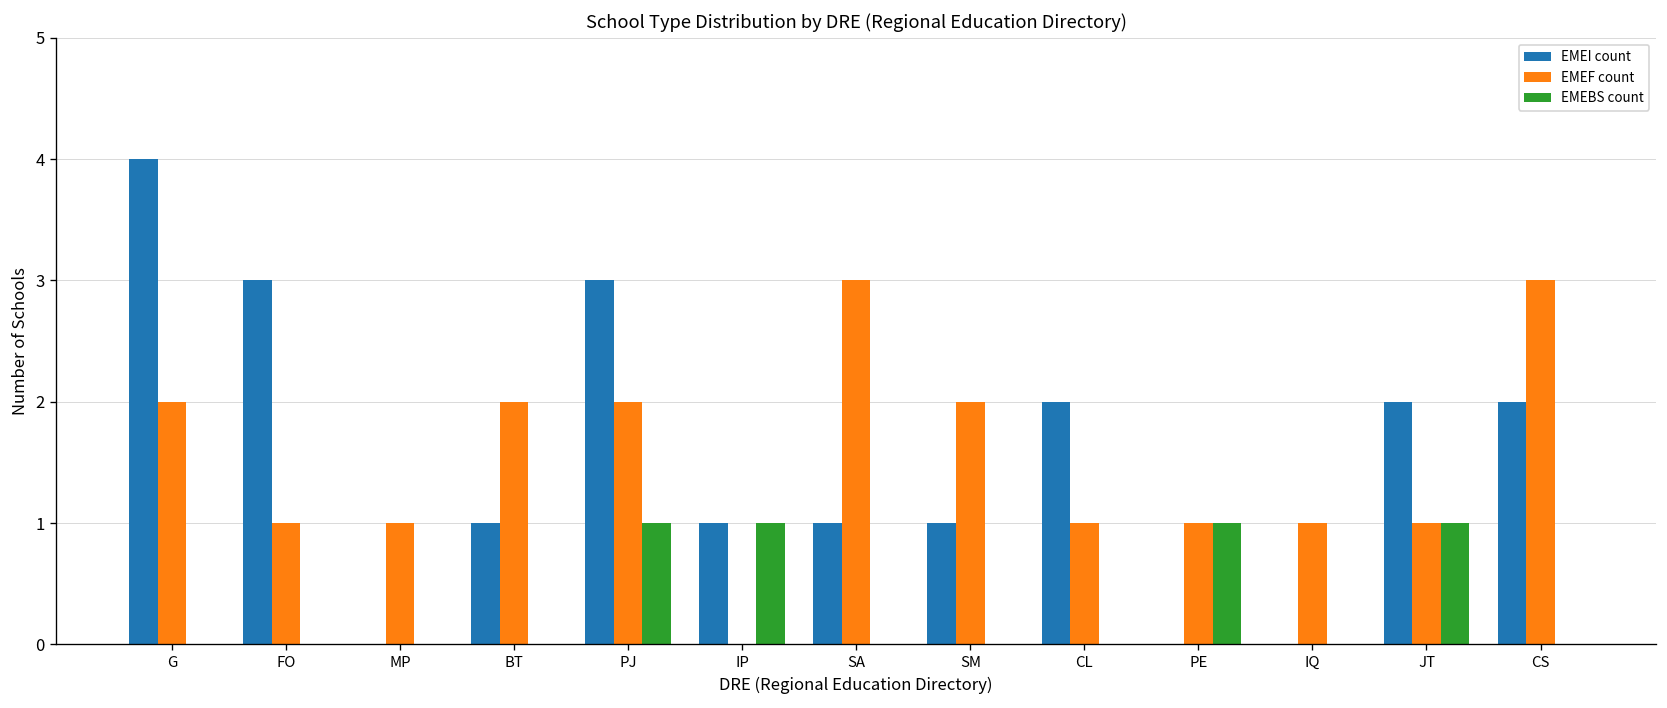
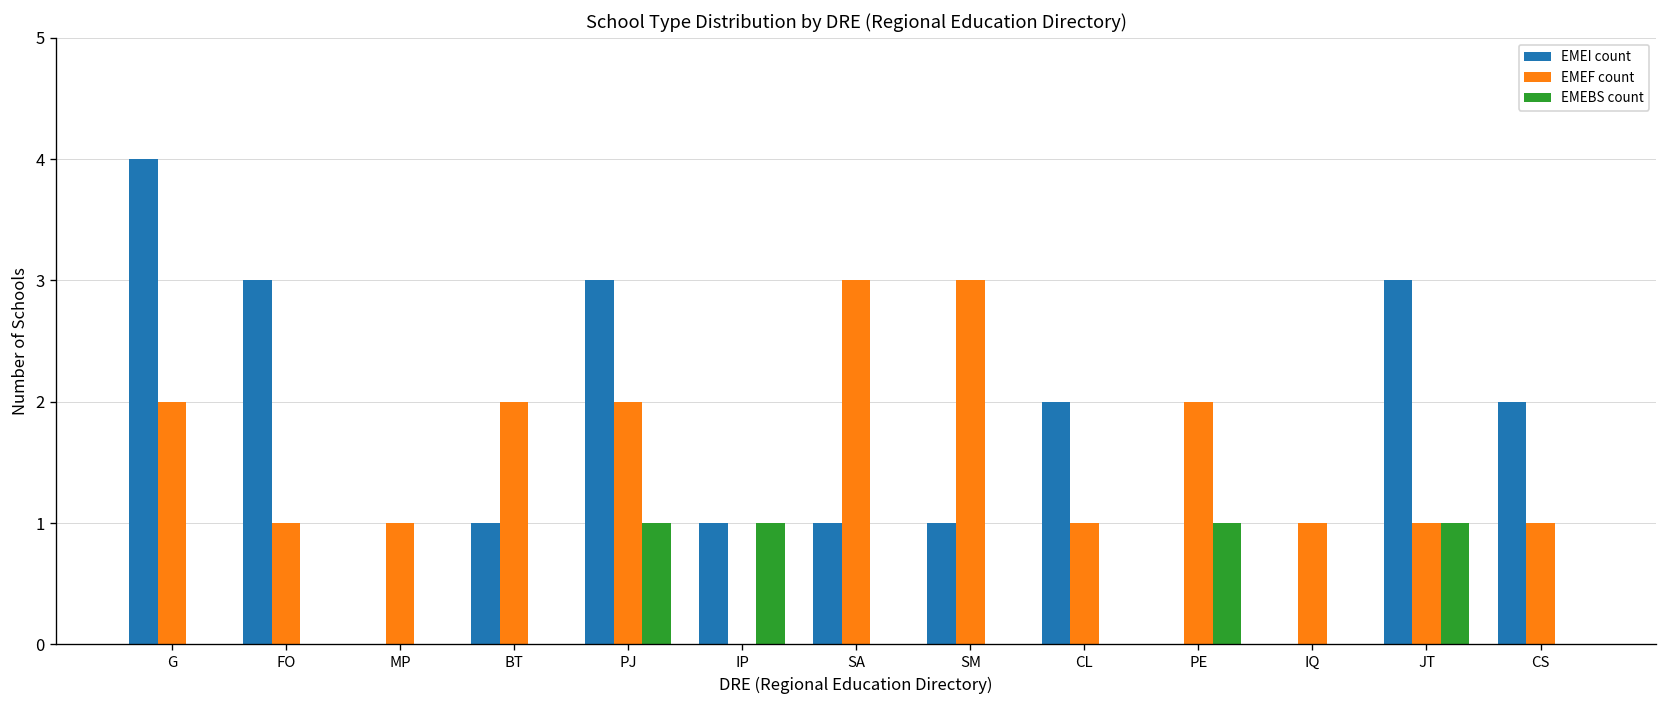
EMEF count, SM: 2 -> 3
EMEF count, PE: 1 -> 2
EMEI count, JT: 2 -> 3
EMEF count, CS: 3 -> 1
